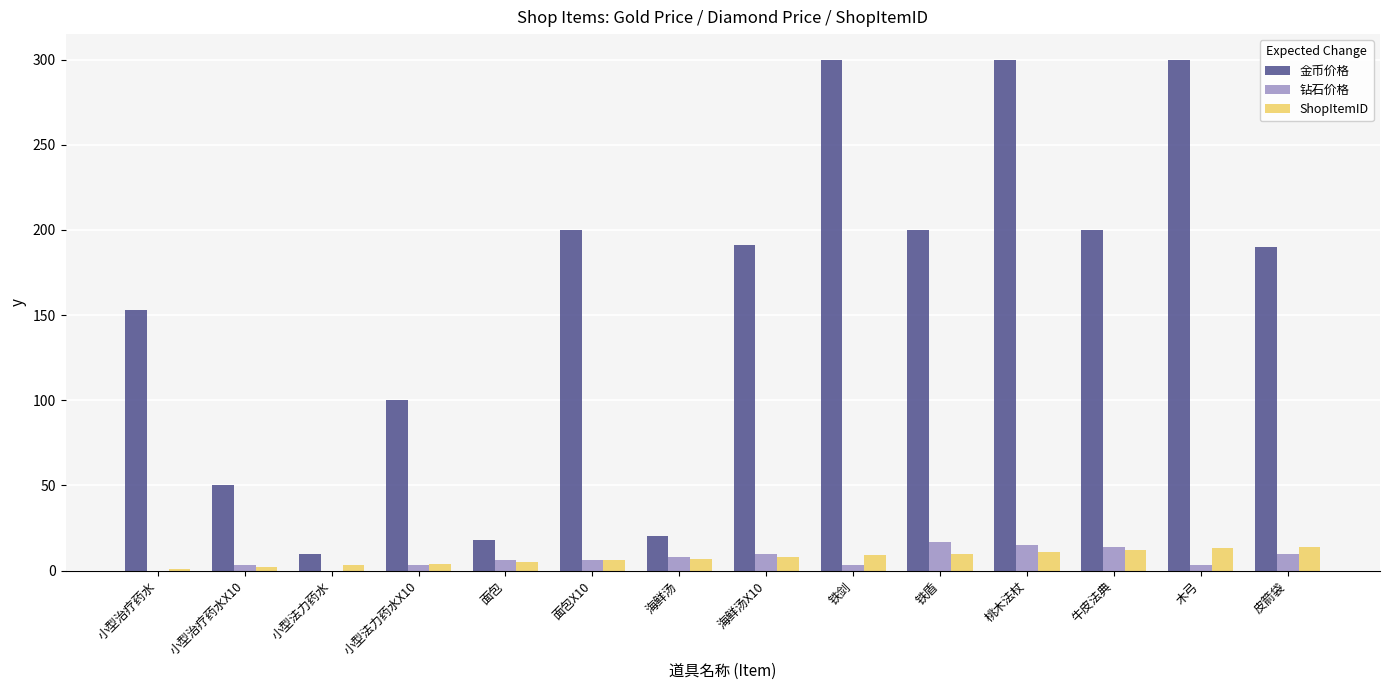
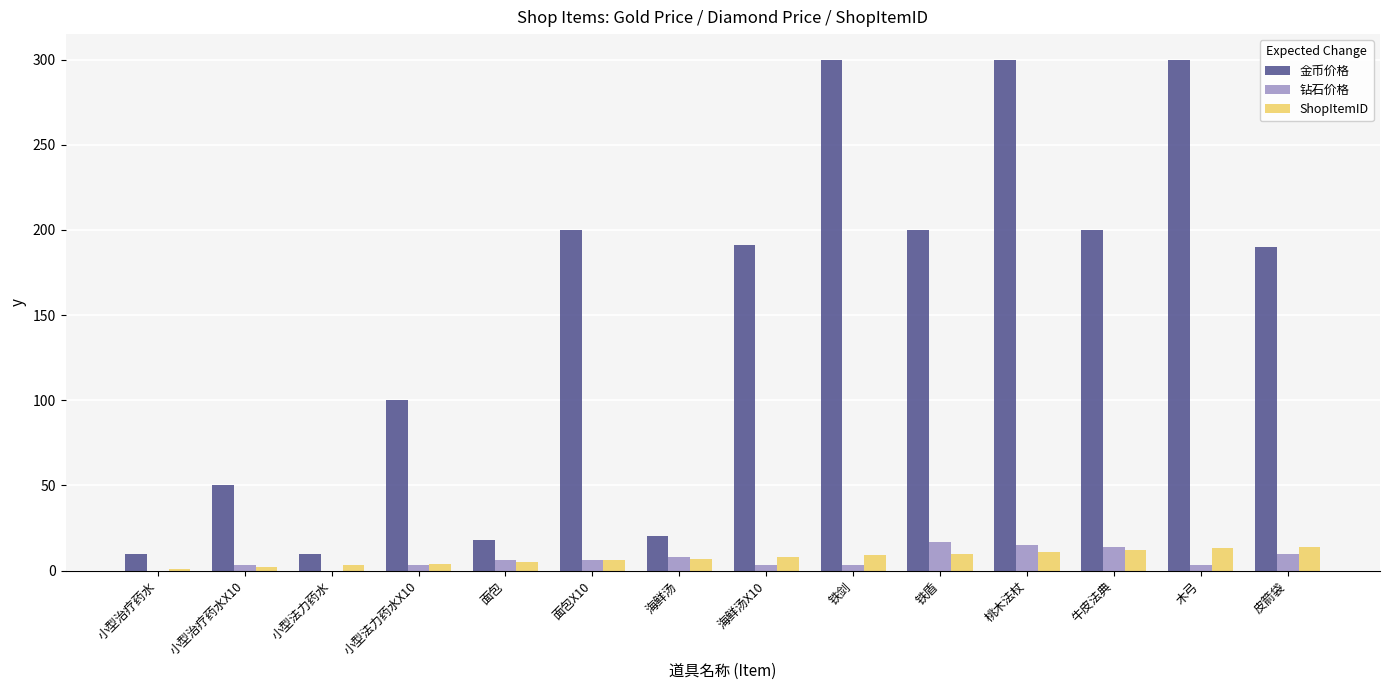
金币价格, 小型治疗药水: 153 -> 10
钻石价格, 海鲜汤X10: 10 -> 3
